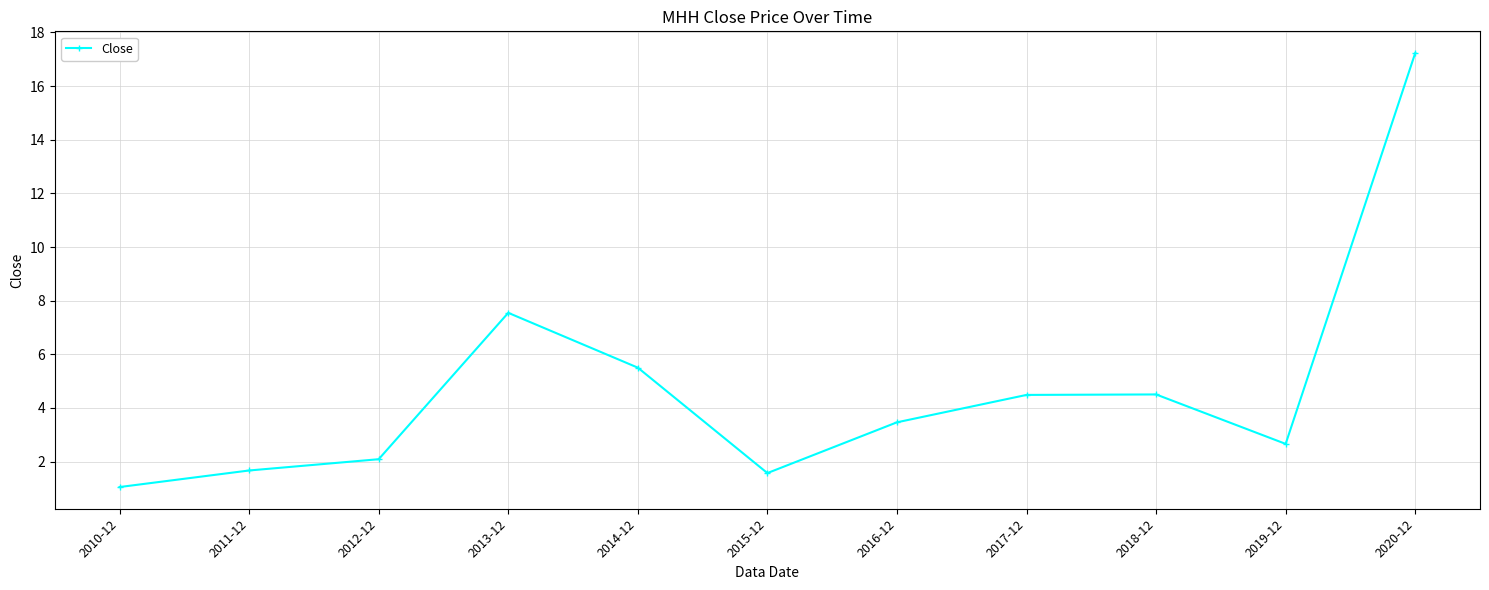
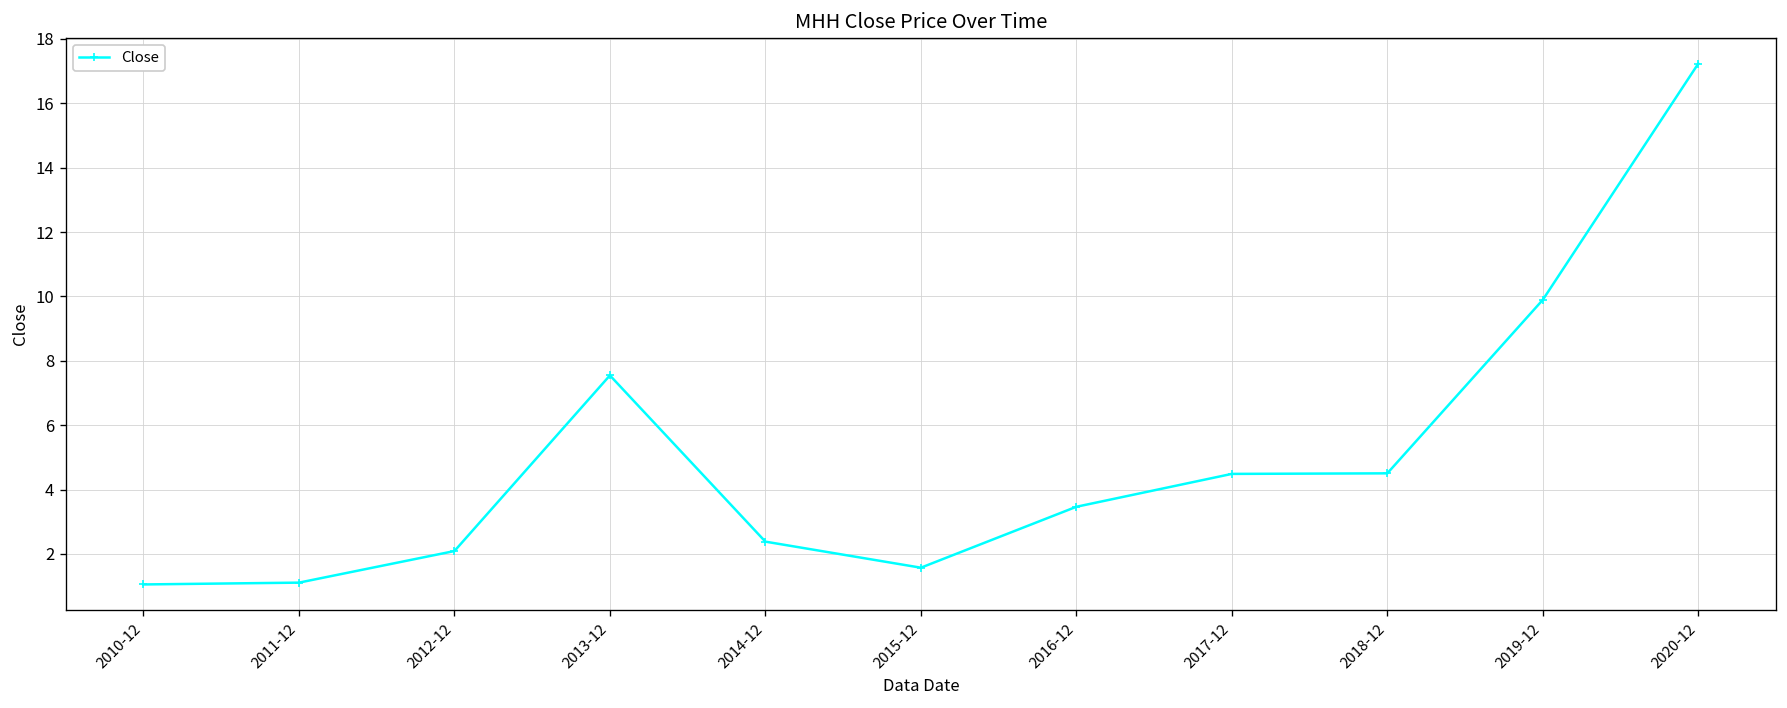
2011-12: 1.7 -> 1.1
2014-12: 5.5 -> 2.4
2019-12: 2.7 -> 9.9
